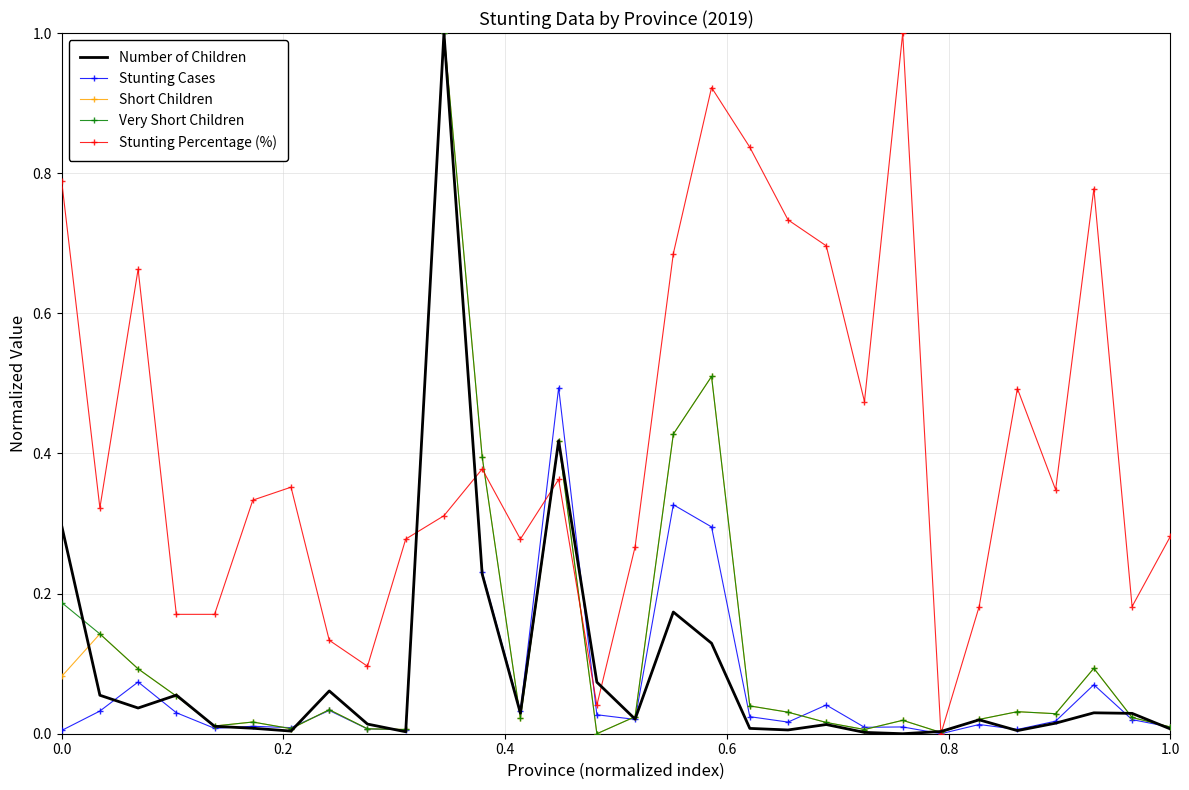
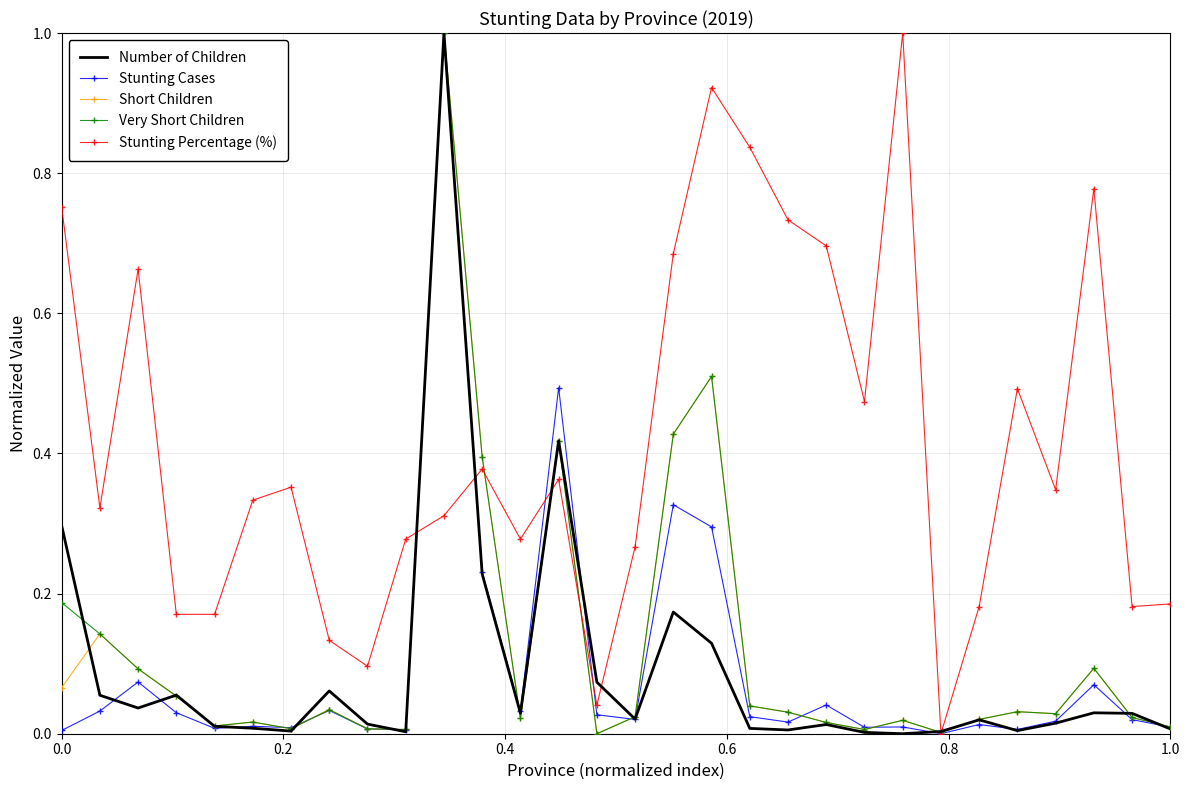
Short Children, 0.0: 0.08 -> 0.07
Stunting Percentage (%), 0.0: 0.79 -> 0.75
Stunting Percentage (%), 1.0: 0.28 -> 0.19
